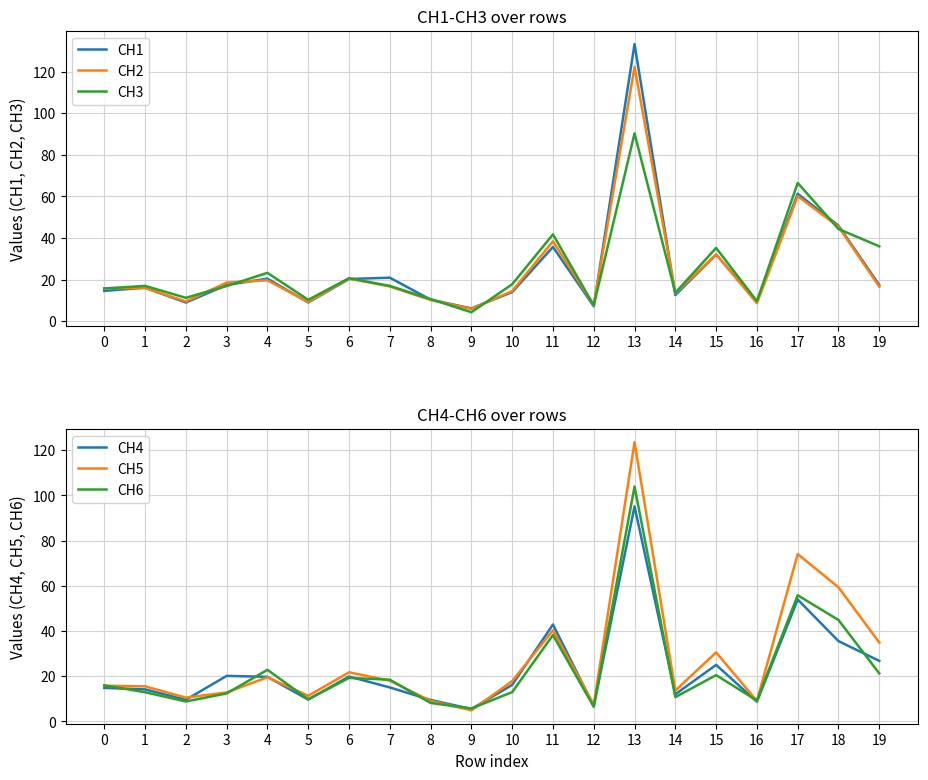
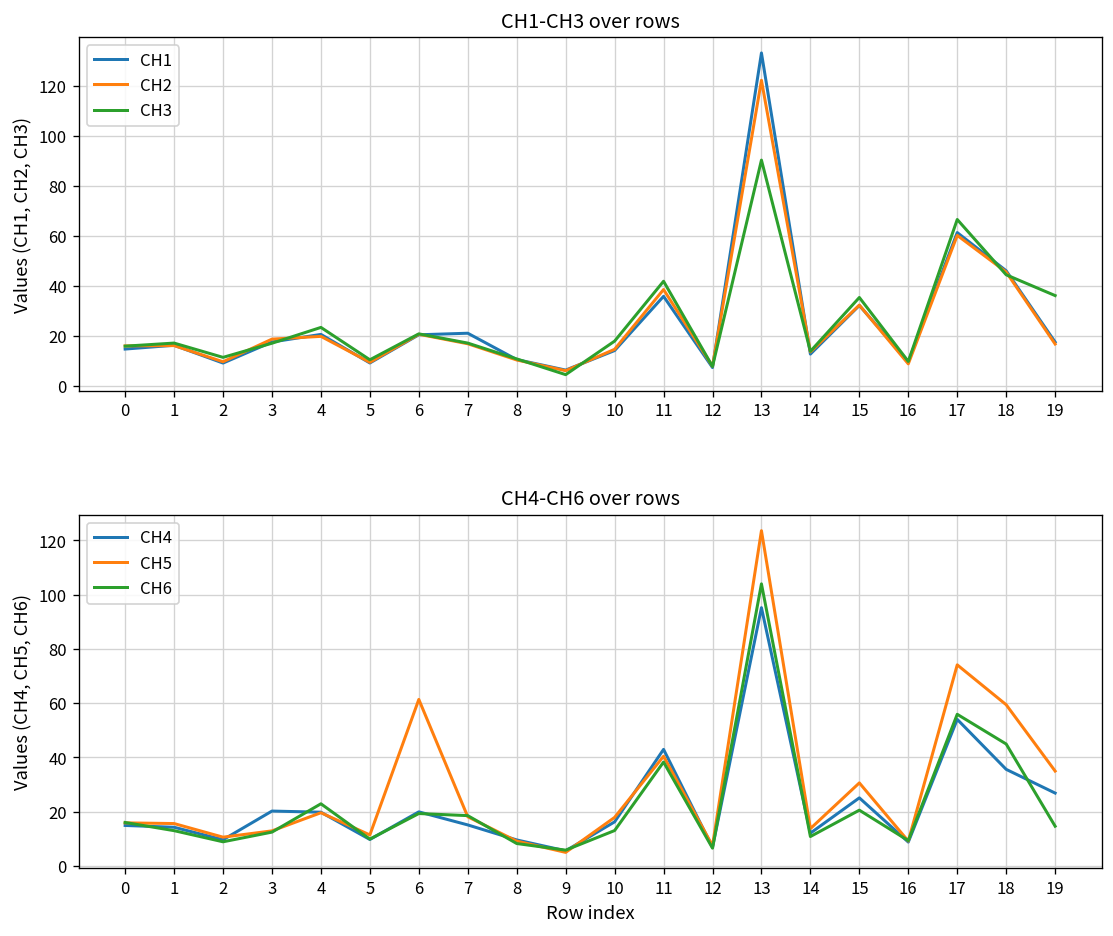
CH4-CH6 over rows, CH5, 6: 22 -> 61
CH4-CH6 over rows, CH6, 19: 21 -> 15
